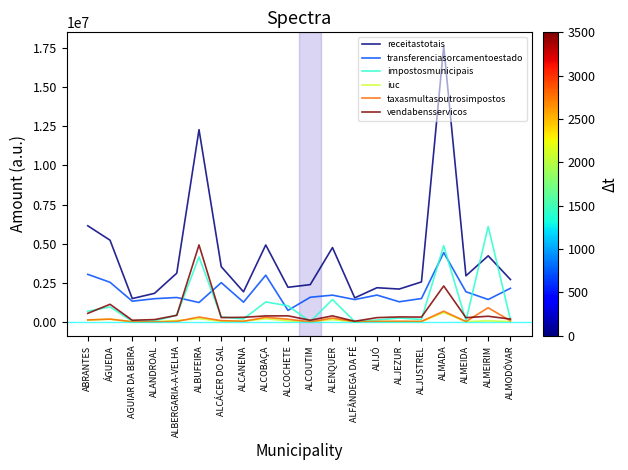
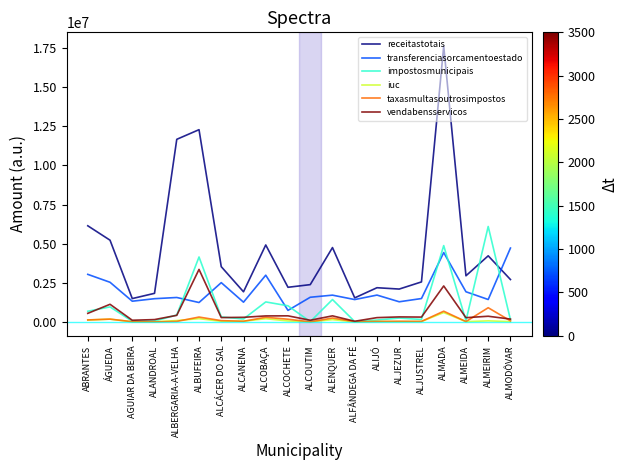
receitastotais, ALBERGARIA-A-VELHA: 3100000 -> 11700000
vendabensservicos, ALBUFEIRA: 4900000 -> 3400000
transferenciasorcamentoestado, ALMODÔVAR: 2200000 -> 4700000
